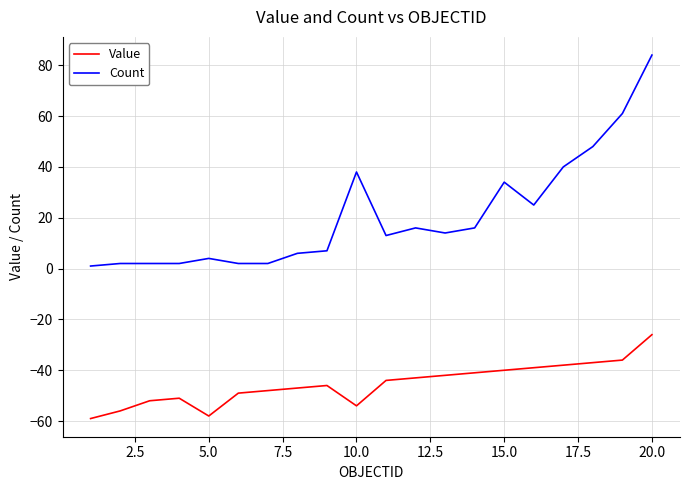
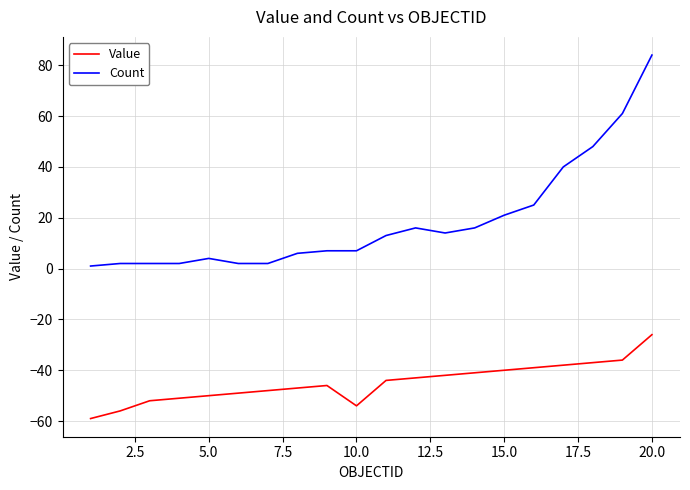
Value, 5.0: -58 -> -50
Count, 10.0: 38 -> 7
Count, 15.0: 34 -> 21
